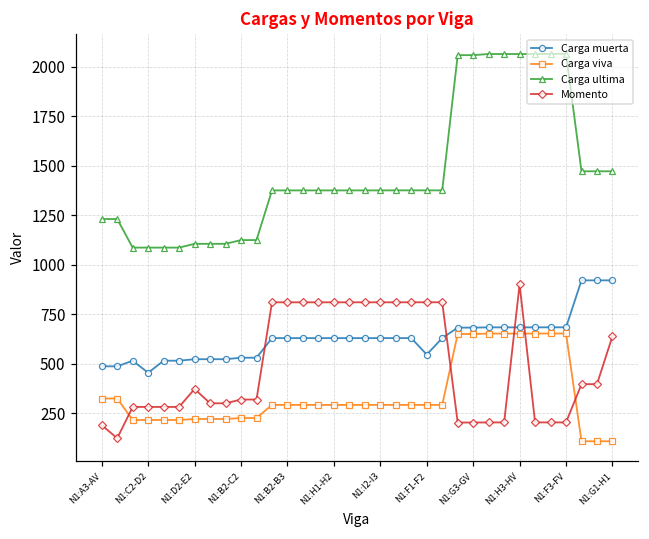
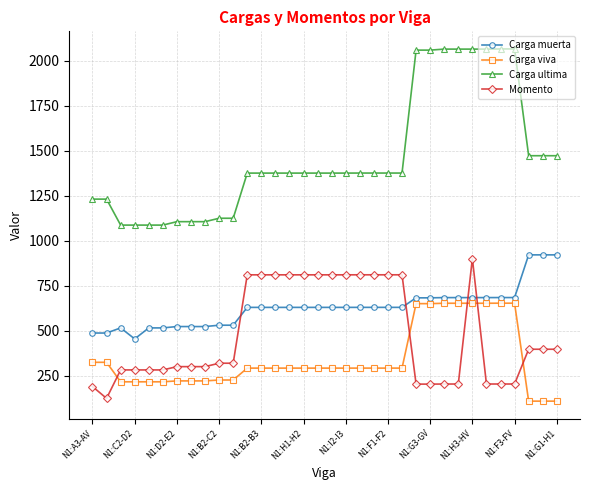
Momento, N1:D2-E2: 370 -> 300
Carga muerta, N1:F1-F2: 550 -> 630
Momento, N1:G1-H1: 640 -> 400
